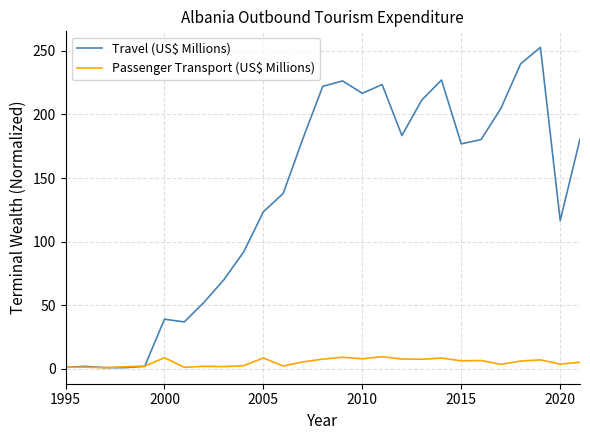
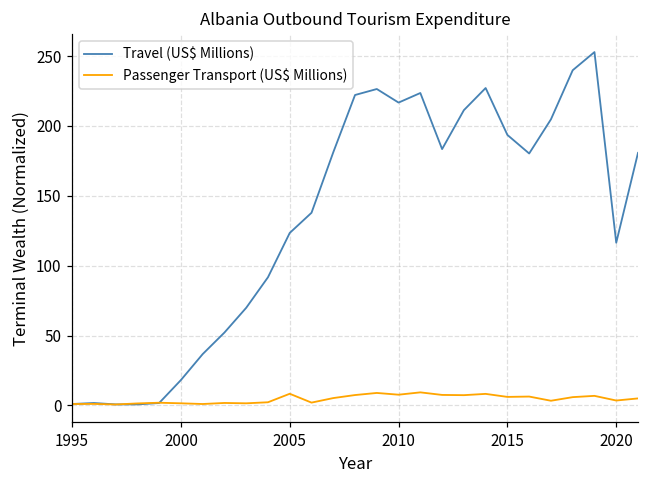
Travel (US$ Millions), 2000: 39 -> 18
Passenger Transport (US$ Millions), 2000: 9 -> 2
Travel (US$ Millions), 2015: 177 -> 194
